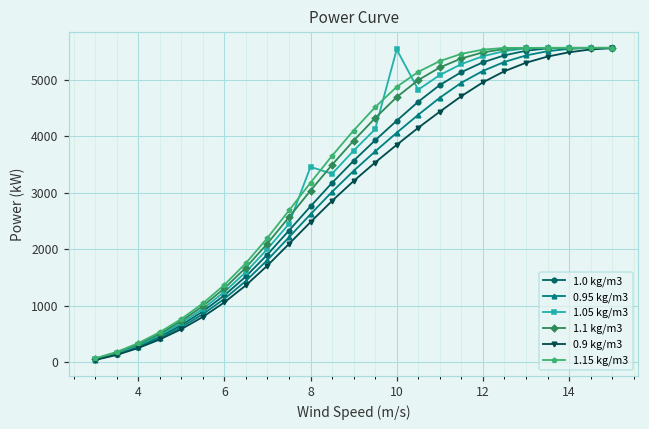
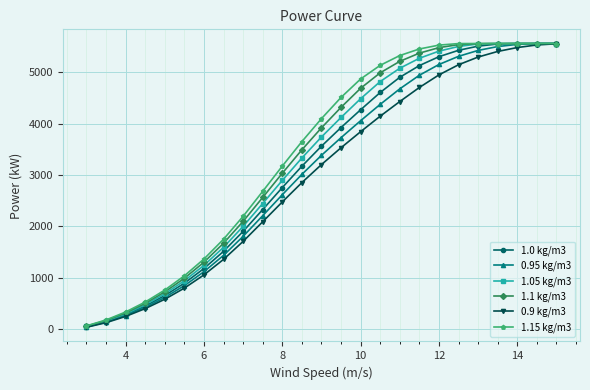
1.05 kg/m3, 8: 3500 -> 2900
1.05 kg/m3, 10: 5500 -> 4500
